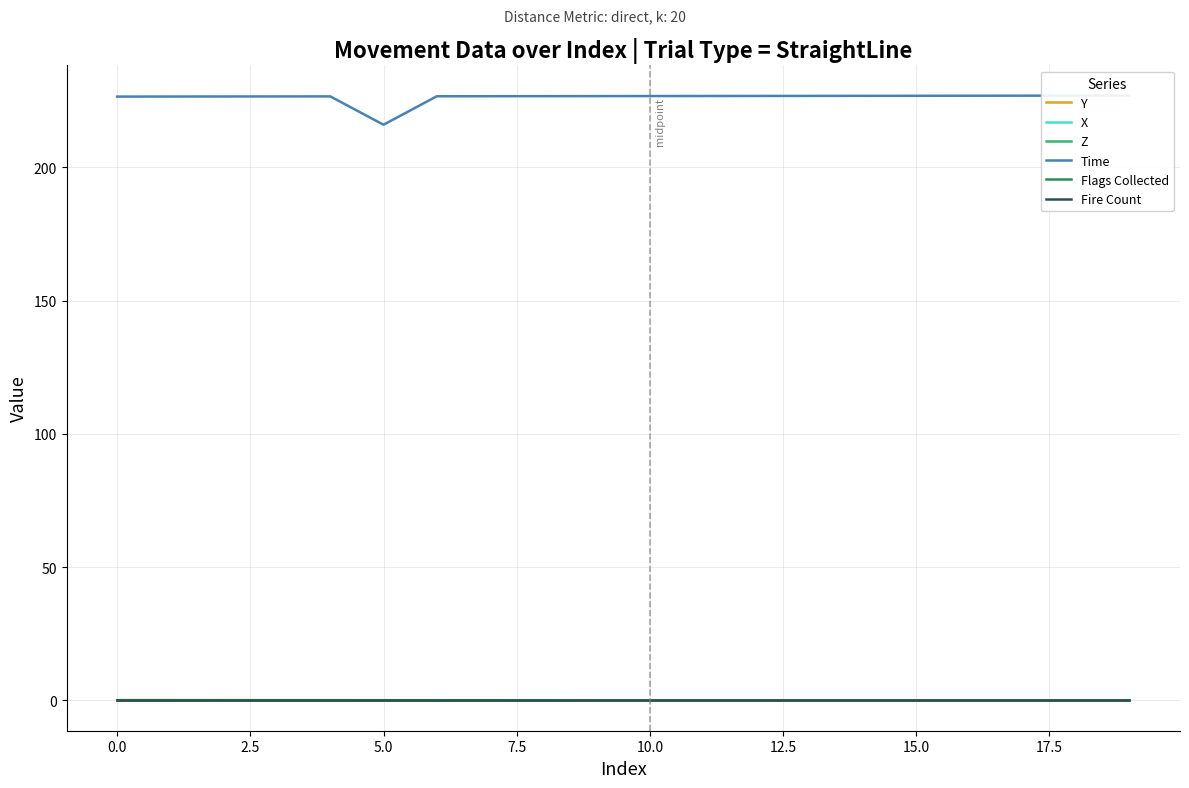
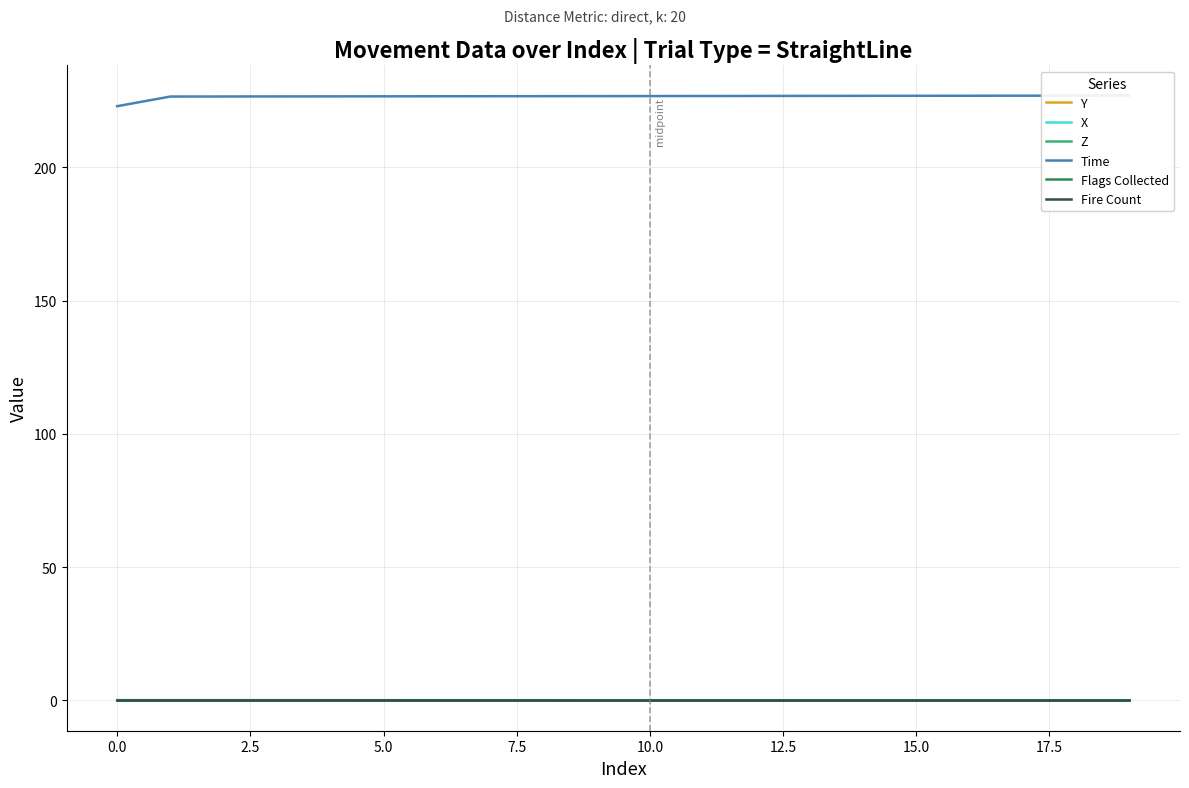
Time, 0.0: 227 -> 223
Time, 5.0: 216 -> 227
